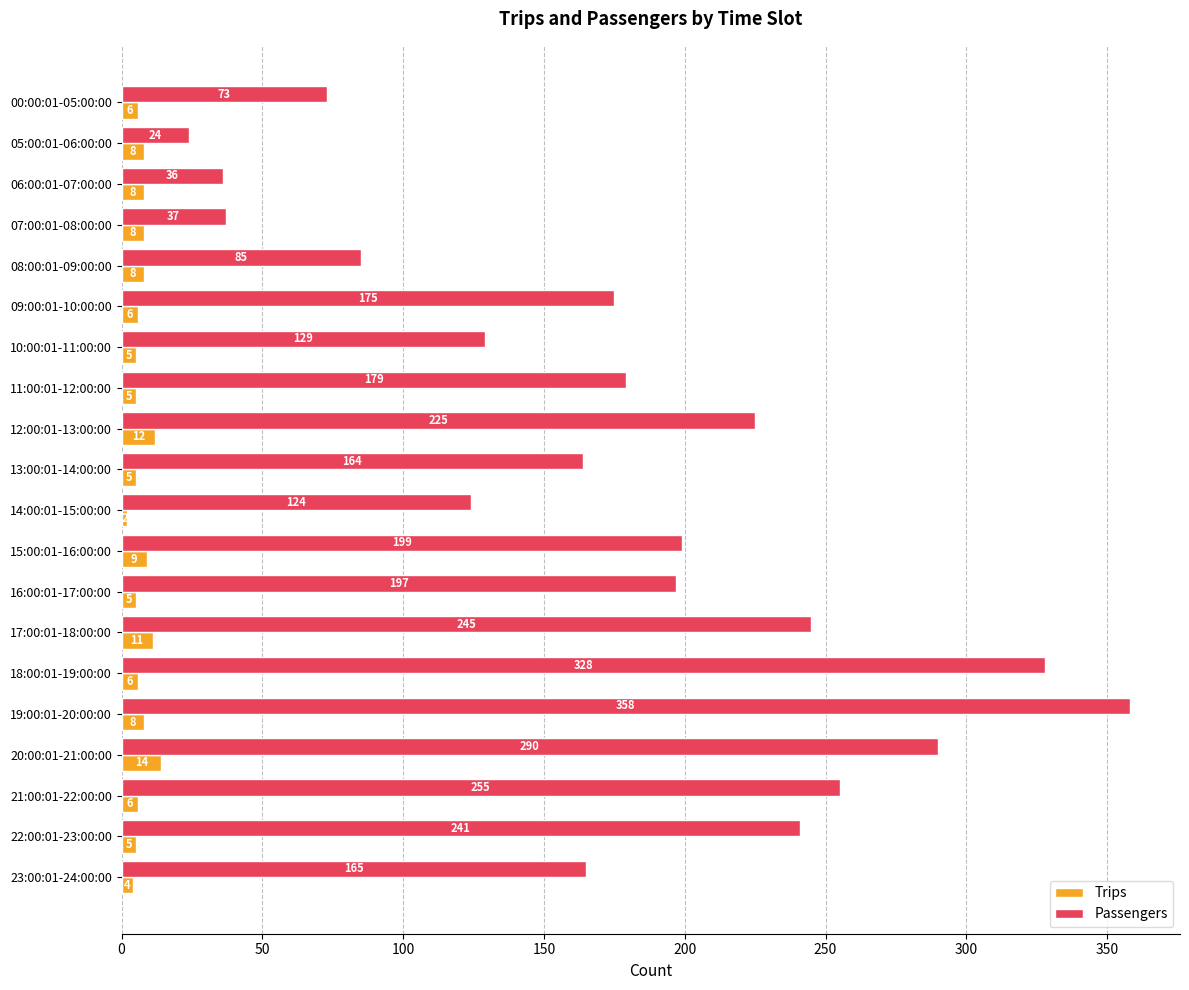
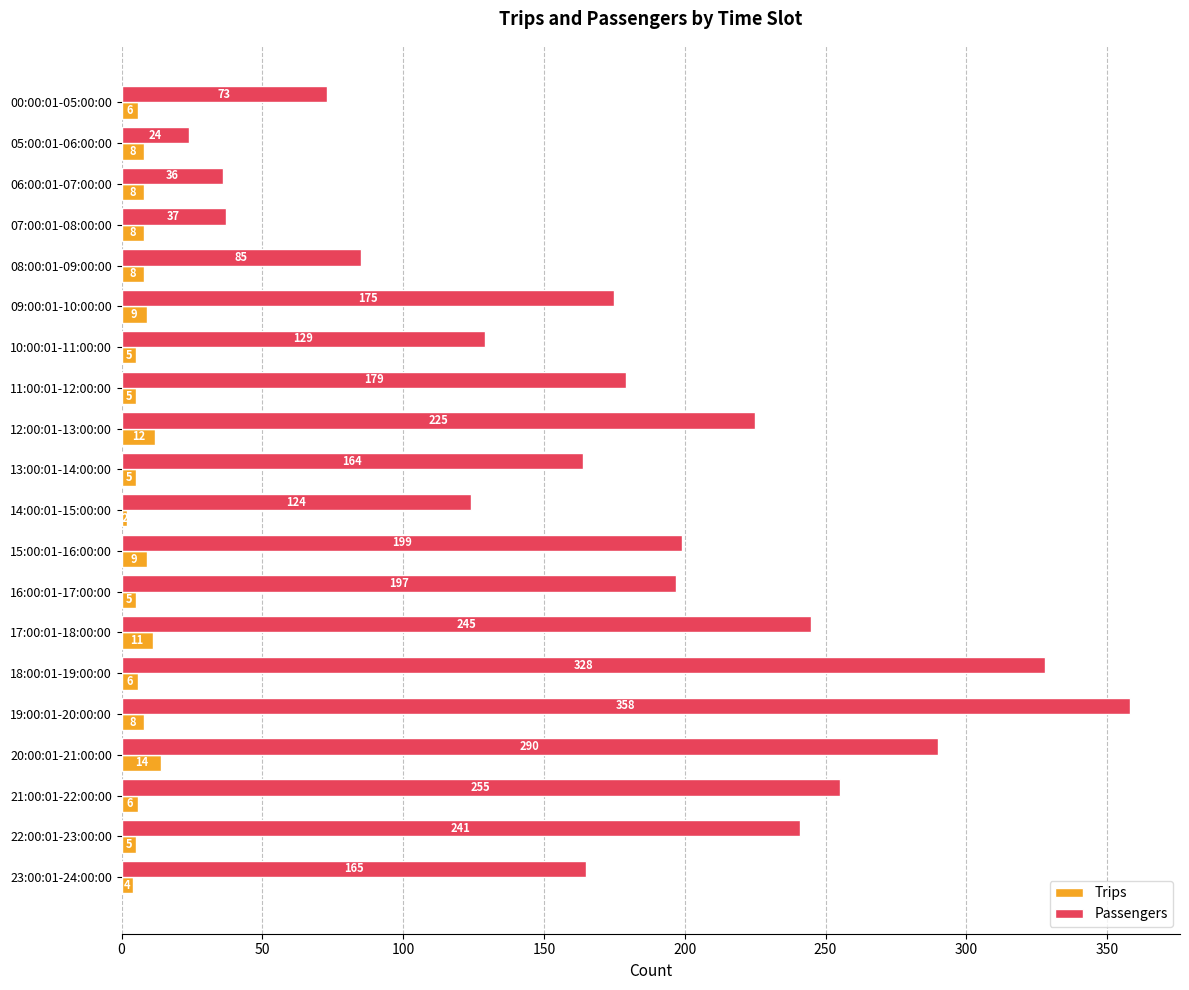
Trips, 09:00:01-10:00:00: 6 -> 9
